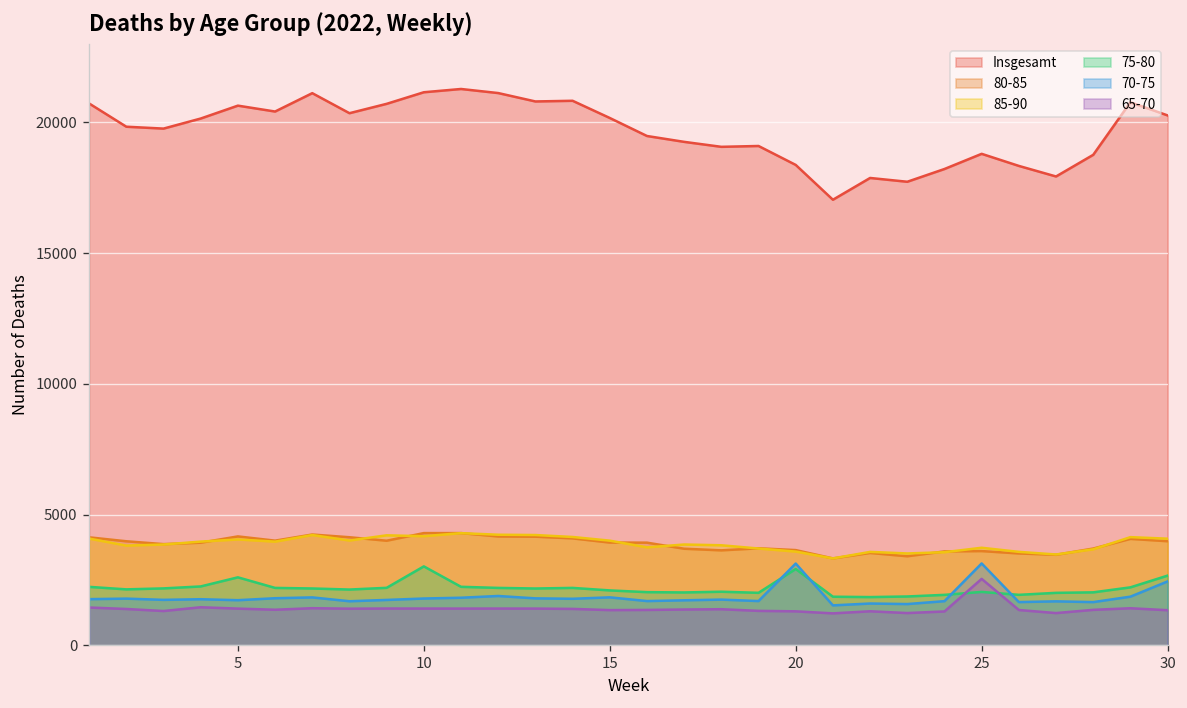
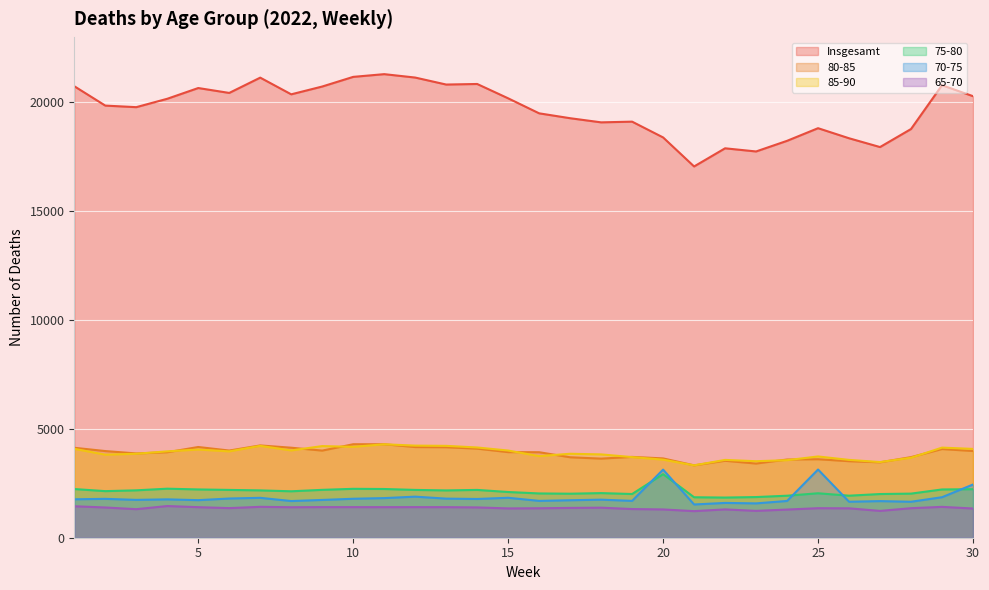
75-80, 5: 2600 -> 2200
75-80, 10: 3000 -> 2200
65-70, 25: 2500 -> 1400
75-80, 30: 2700 -> 2200
